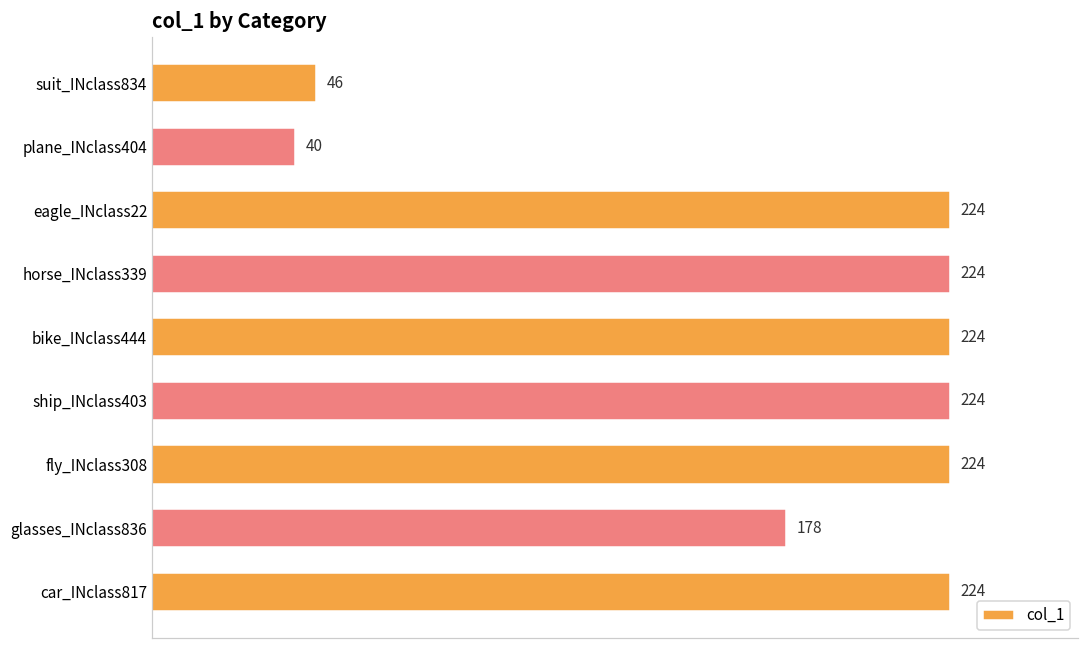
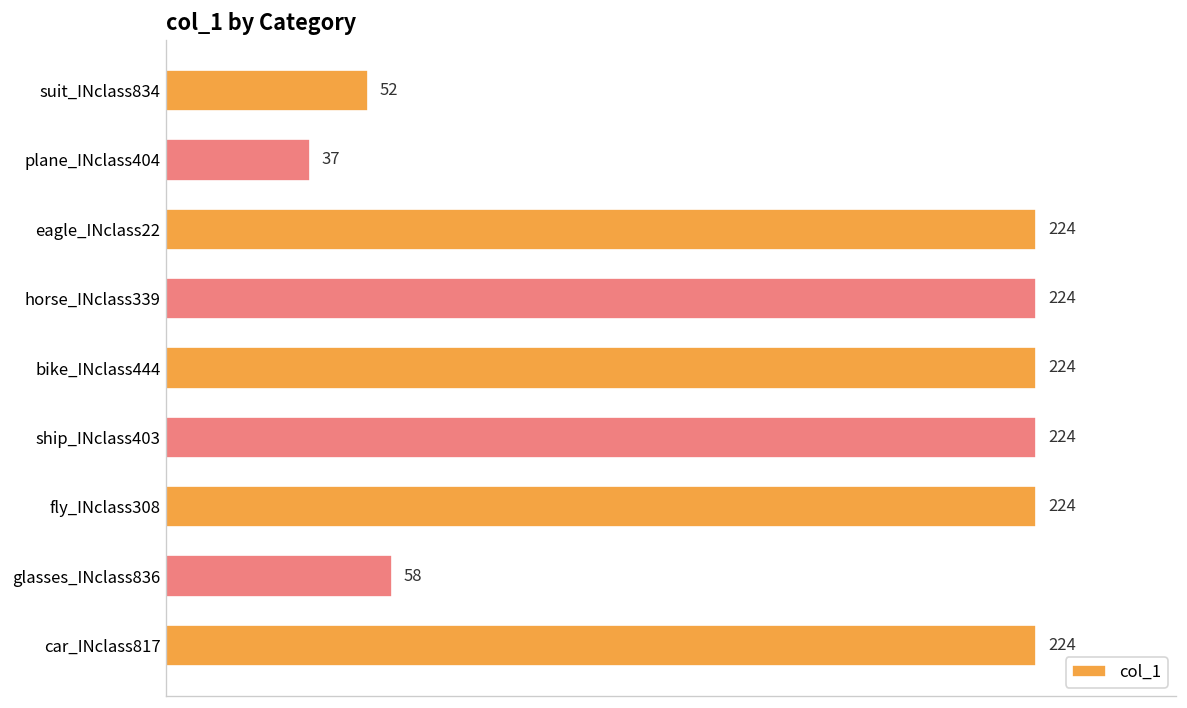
suit_INclass834: 46 -> 52
plane_INclass404: 40 -> 37
glasses_INclass836: 178 -> 58
